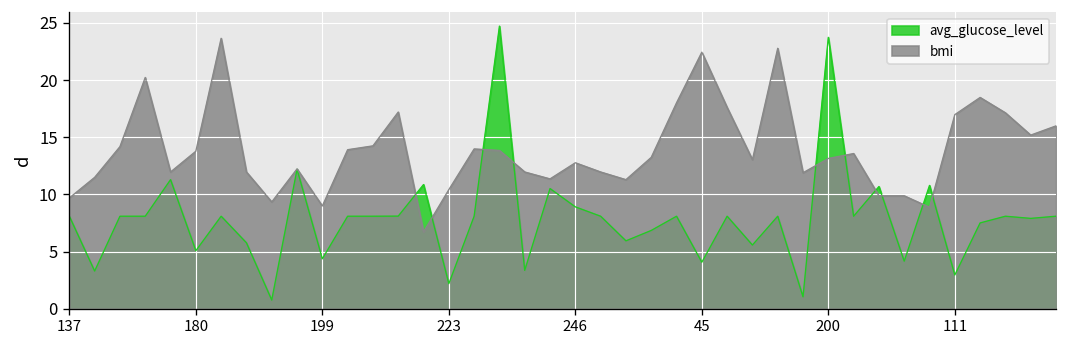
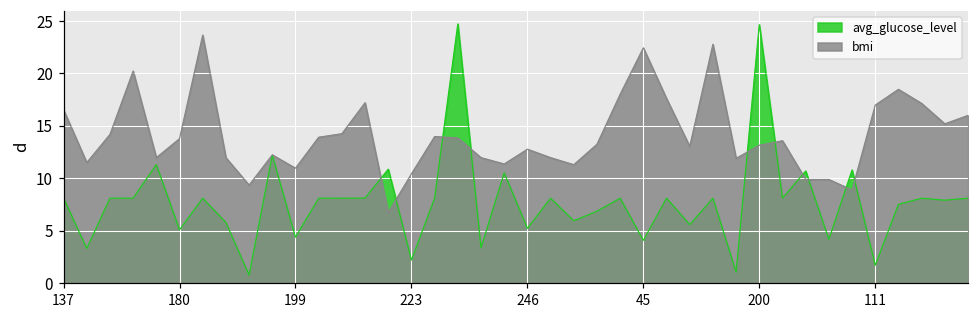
bmi, 137: 10 -> 17
bmi, 199: 9 -> 11
avg_glucose_level, 246: 9 -> 5
avg_glucose_level, 200: 24 -> 25
avg_glucose_level, 111: 3 -> 2
